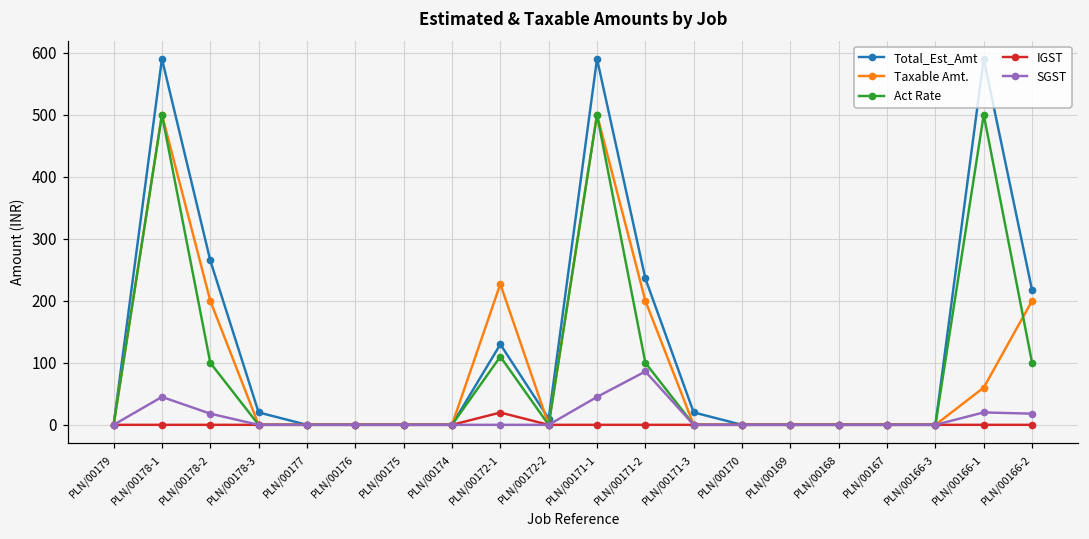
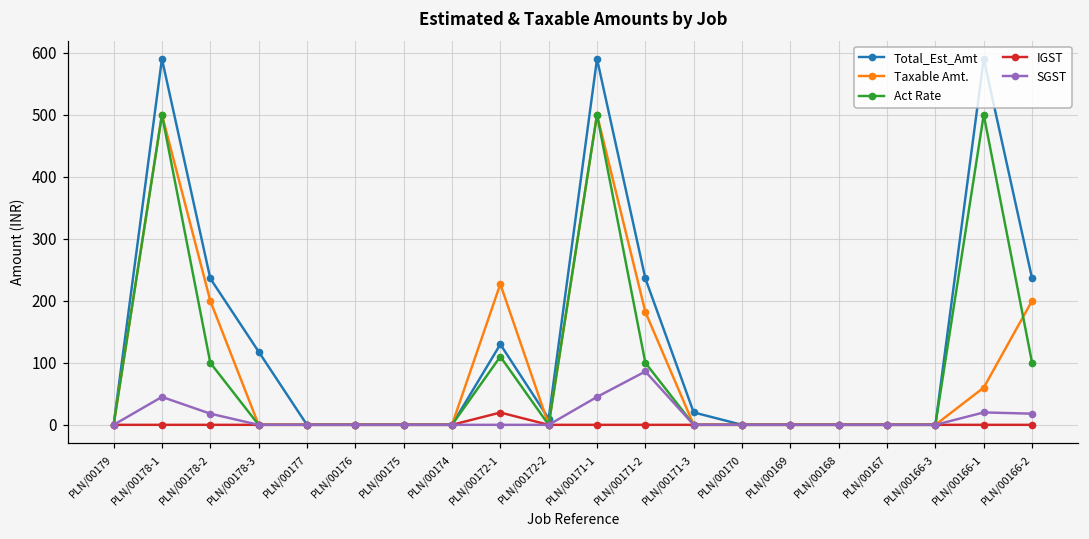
Total_Est_Amt, PLN/00178-2: 270 -> 240
Total_Est_Amt, PLN/00178-3: 20 -> 120
Taxable Amt., PLN/00171-2: 200 -> 180
Total_Est_Amt, PLN/00166-2: 220 -> 240
